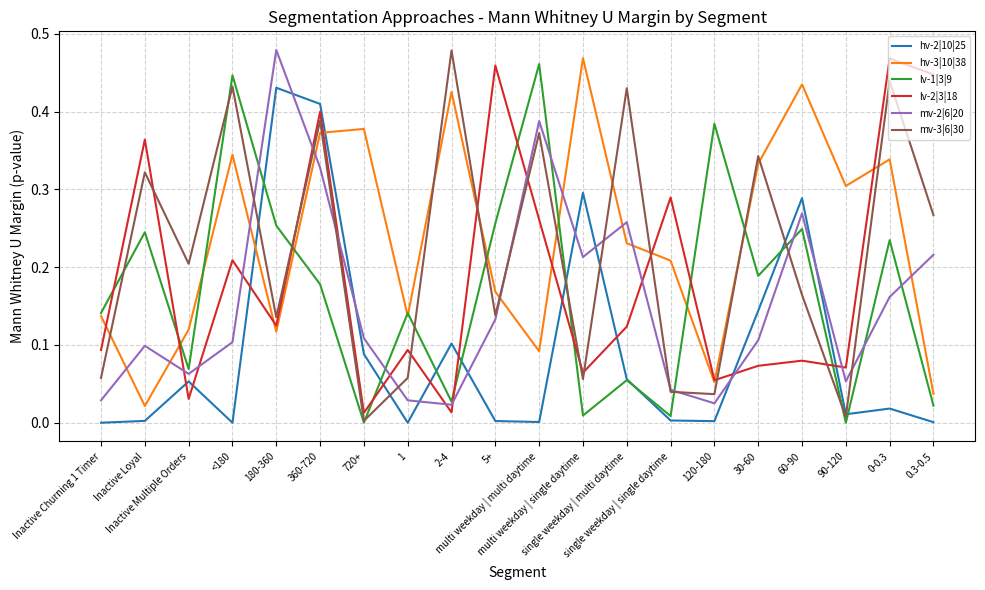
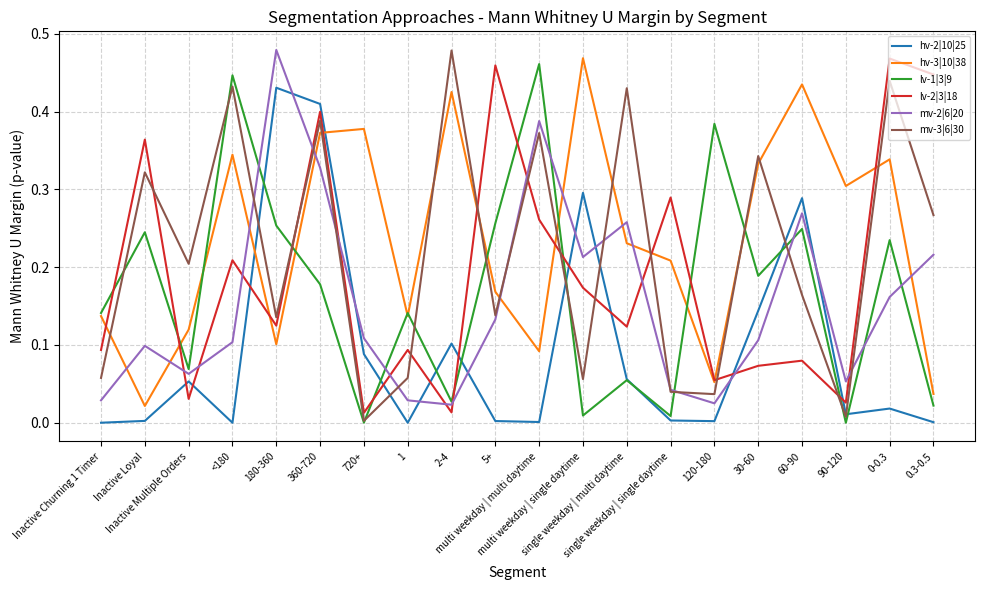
hv-3|10|38, 180-360: 0.12 -> 0.10
lv-2|3|18, multi weekday | single daytime: 0.06 -> 0.17
lv-2|3|18, 90-120: 0.07 -> 0.03
